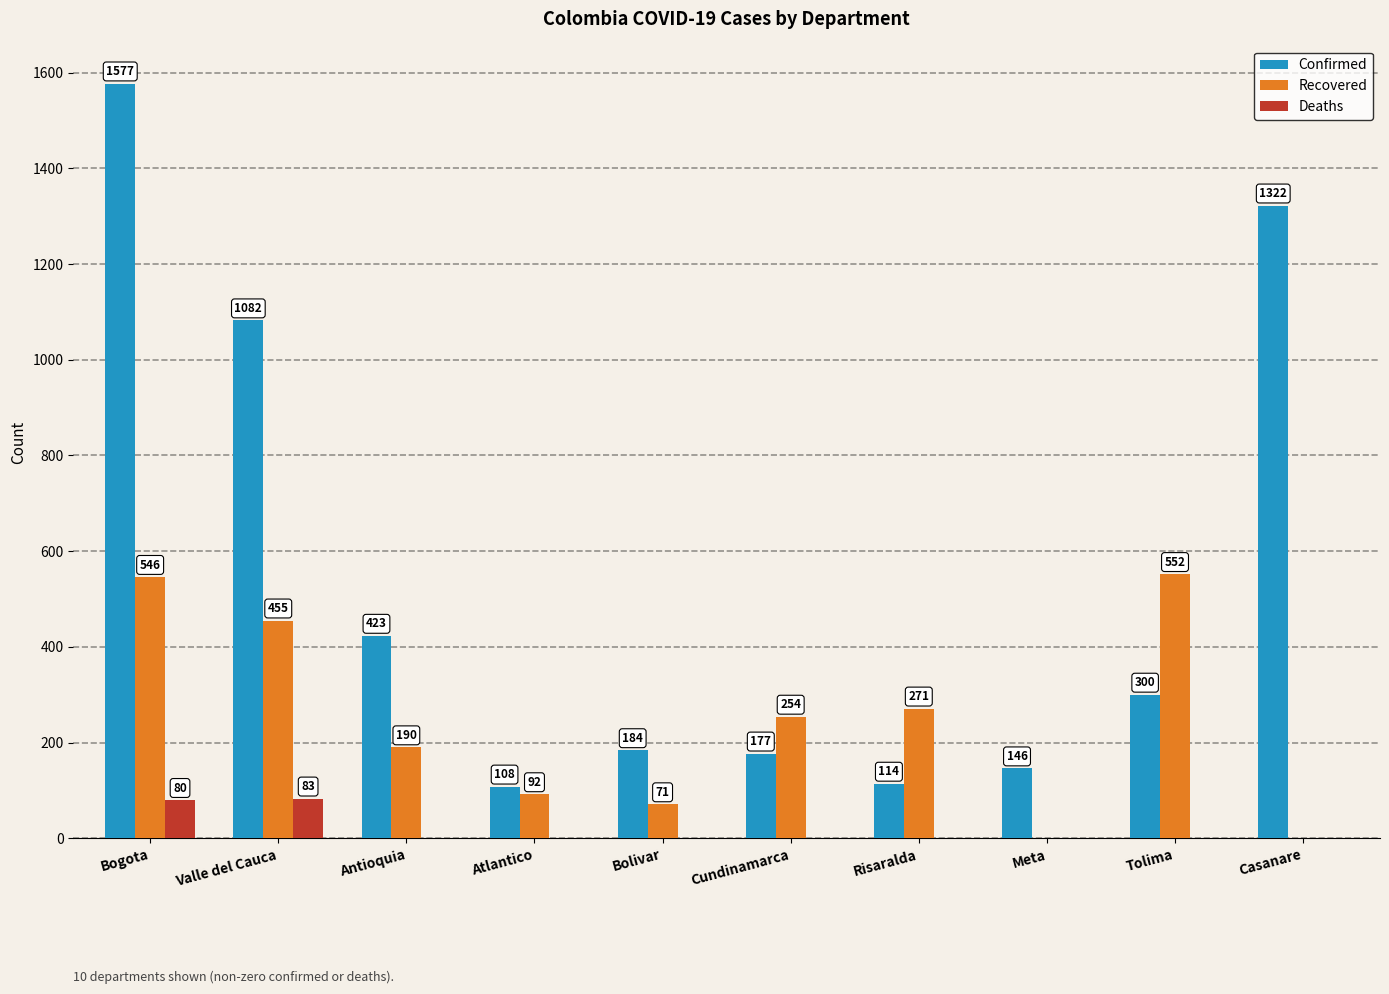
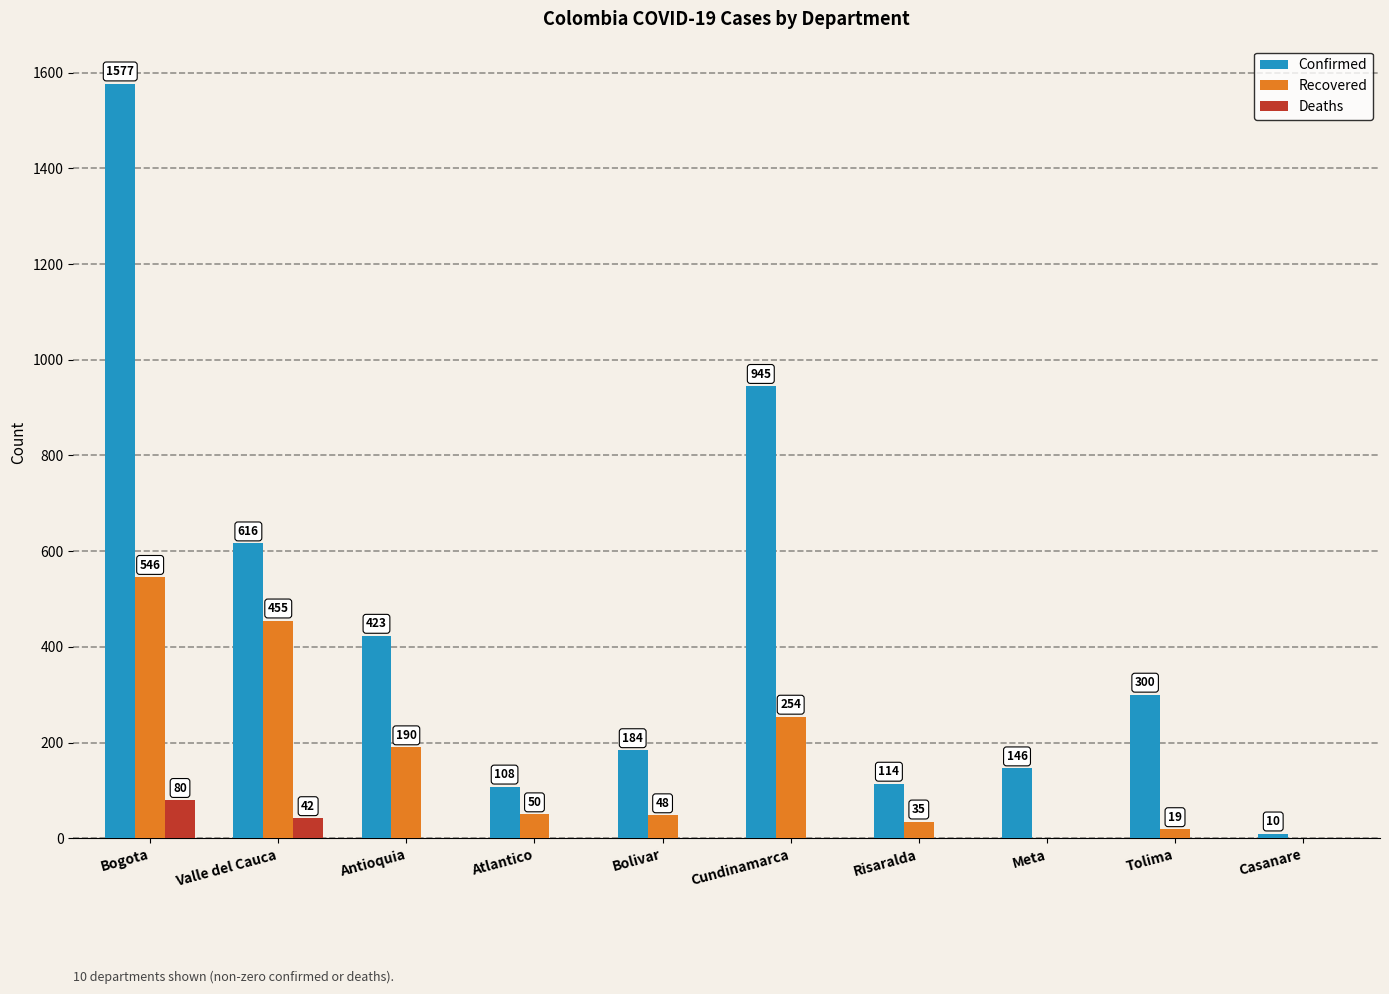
Confirmed, Valle del Cauca: 1082 -> 616
Deaths, Valle del Cauca: 83 -> 42
Recovered, Atlantico: 92 -> 50
Recovered, Bolivar: 71 -> 48
Confirmed, Cundinamarca: 177 -> 945
Recovered, Risaralda: 271 -> 35
Recovered, Tolima: 552 -> 19
Confirmed, Casanare: 1322 -> 10
